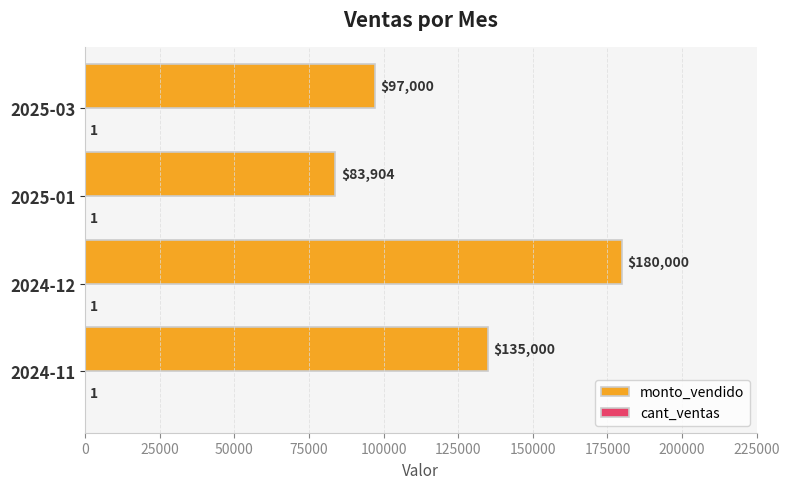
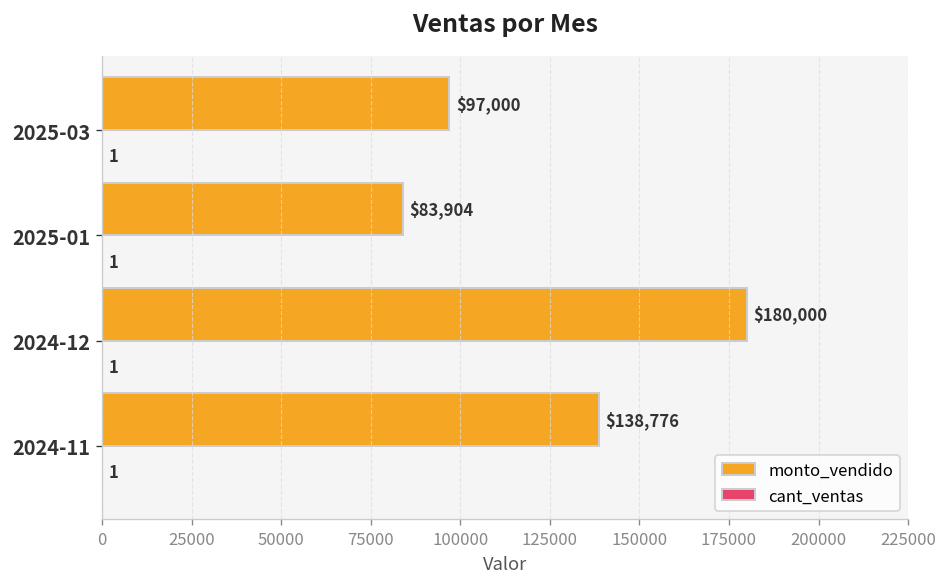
monto_vendido, 2024-11: $135,000 -> $138,776
